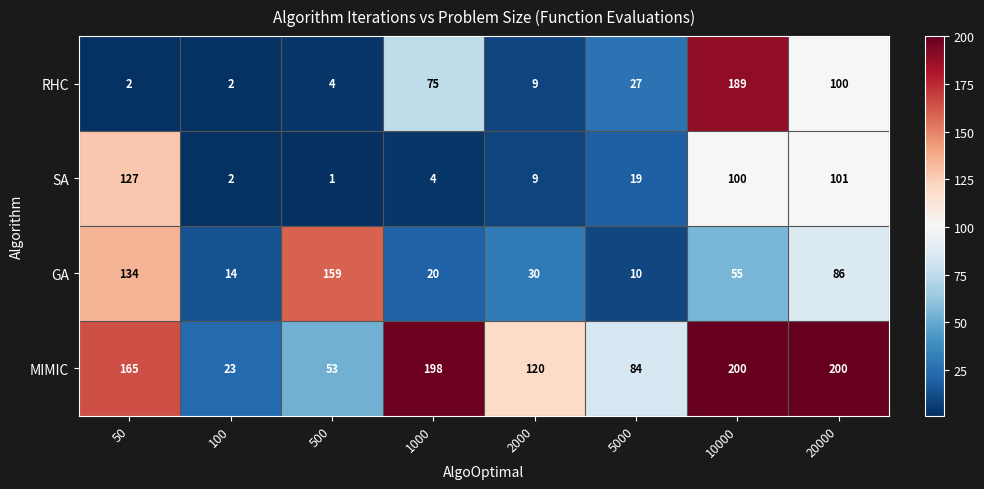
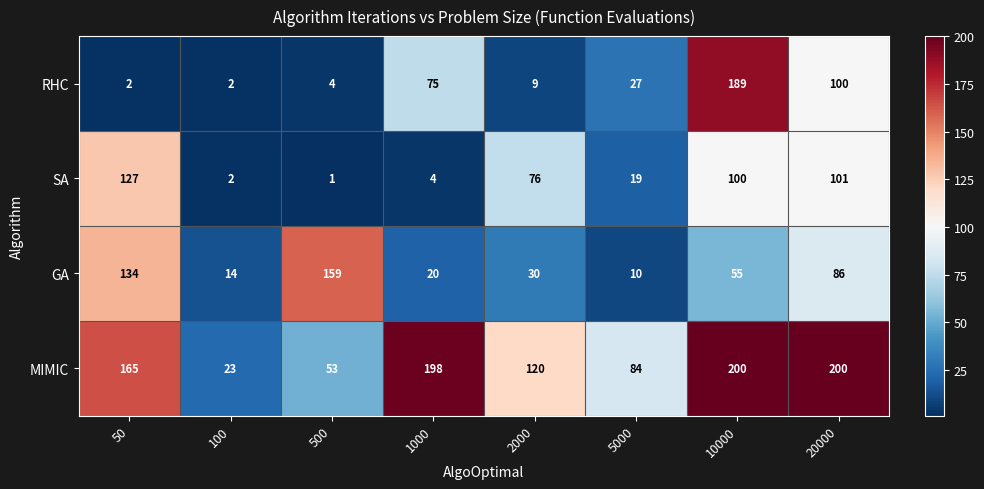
SA, 2000: 9 -> 76
